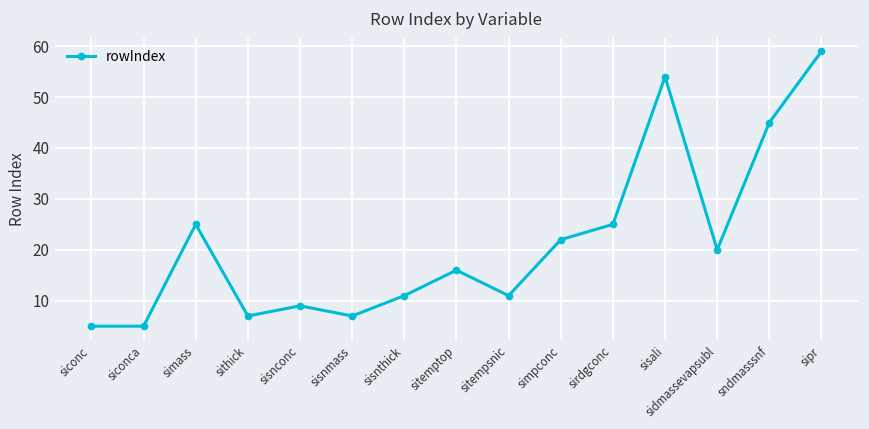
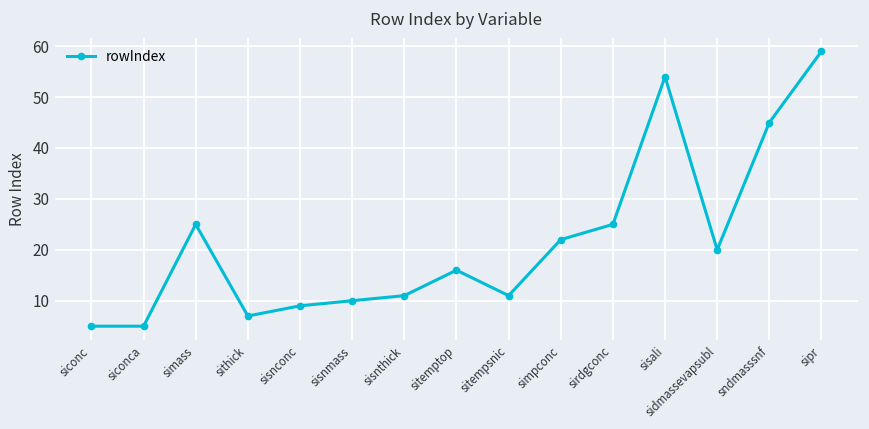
sisnmass: 7 -> 10
